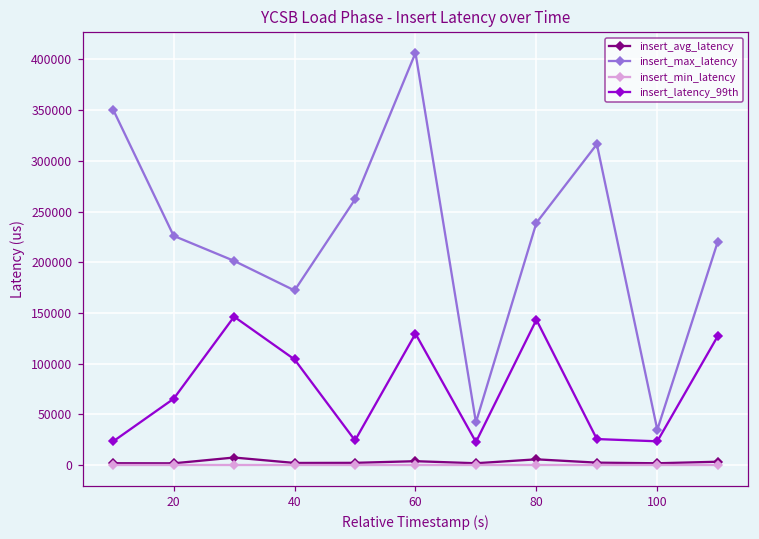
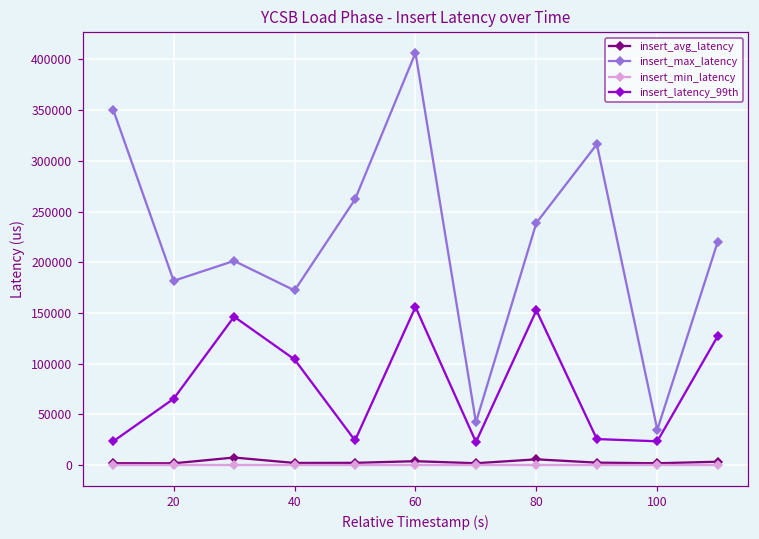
insert_max_latency, 20: 230000 -> 180000
insert_latency_99th, 60: 130000 -> 160000
insert_latency_99th, 80: 140000 -> 150000
